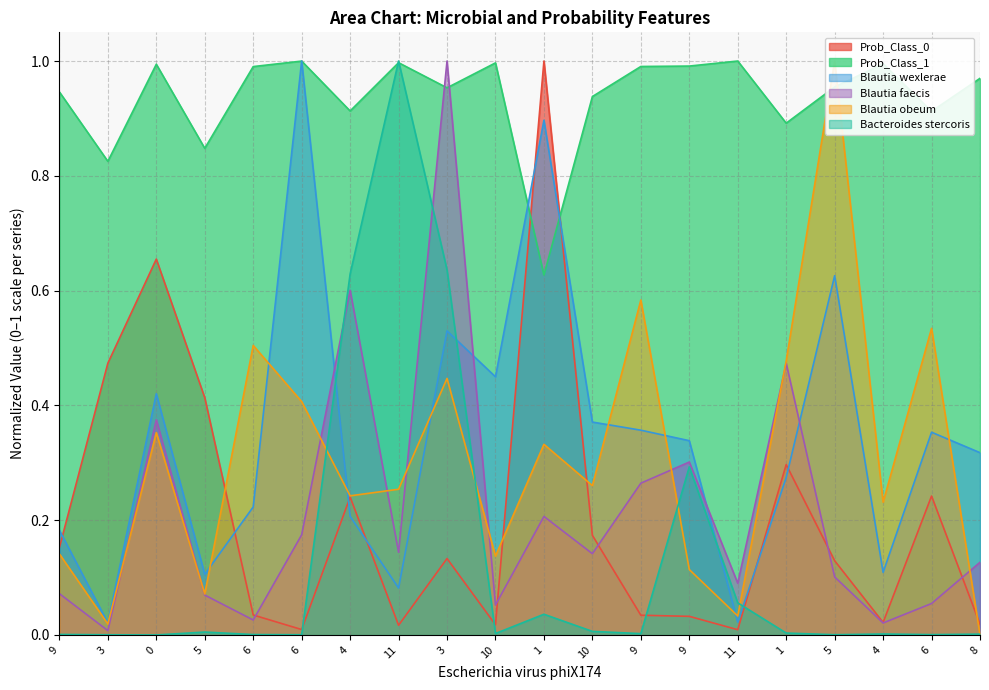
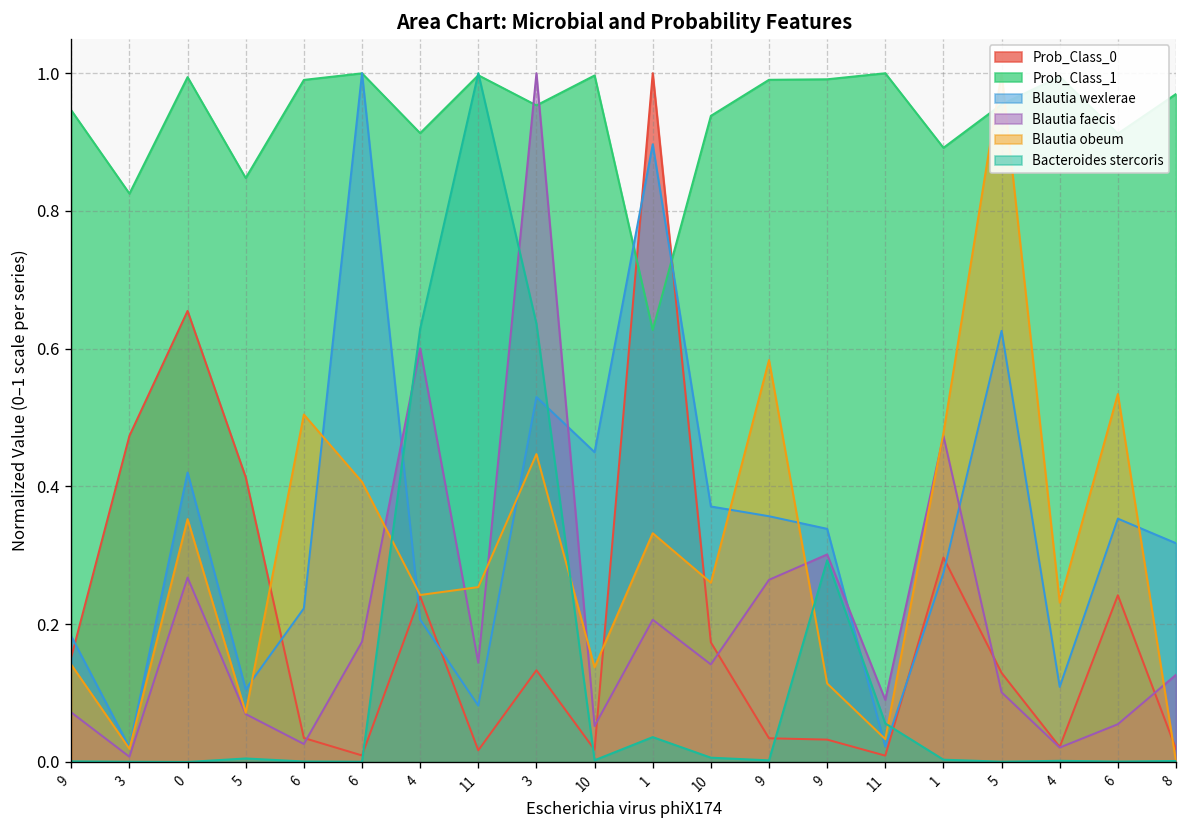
Blautia faecis, 0: 0.38 -> 0.27
